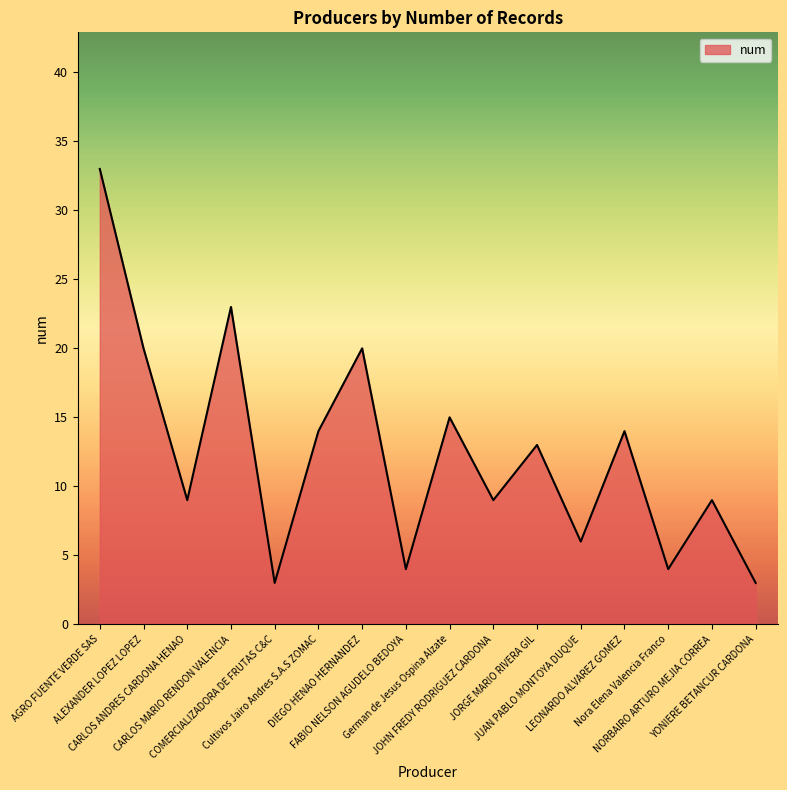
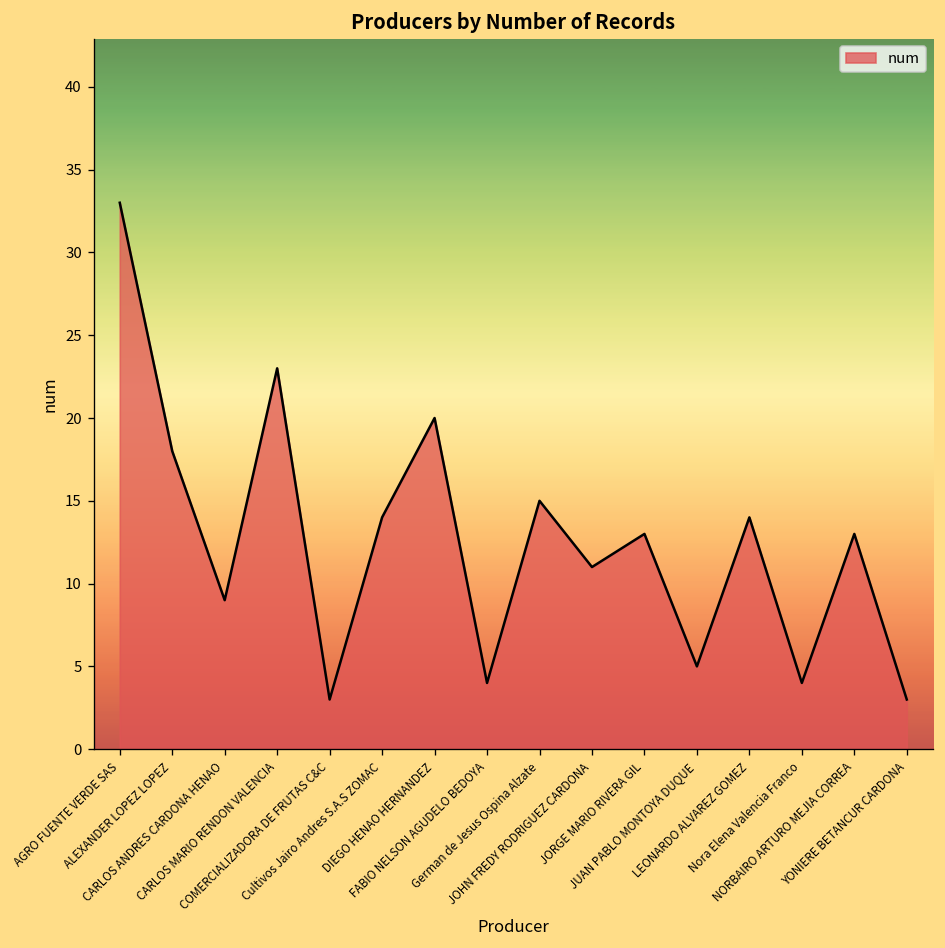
ALEXANDER LOPEZ LOPEZ: 20 -> 18
JOHN FREDY RODRIGUEZ CARDONA: 9 -> 11
JUAN PABLO MONTOYA DUQUE: 6 -> 5
NORBAIRO ARTURO MEJIA CORREA: 9 -> 13
